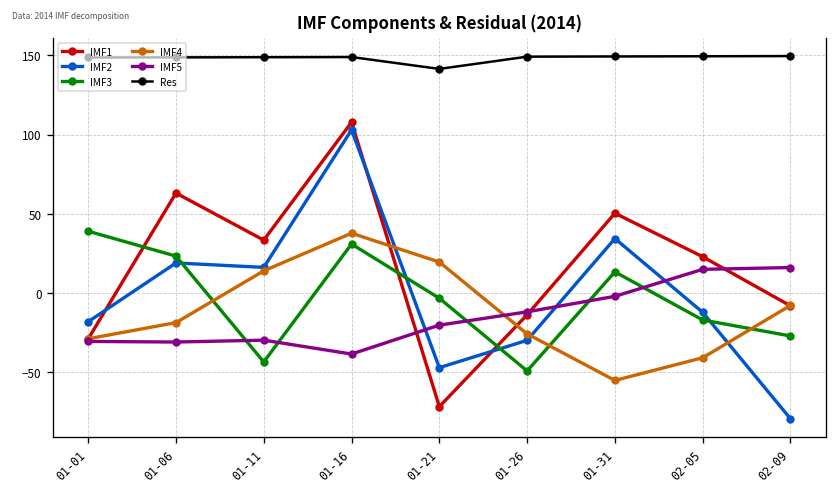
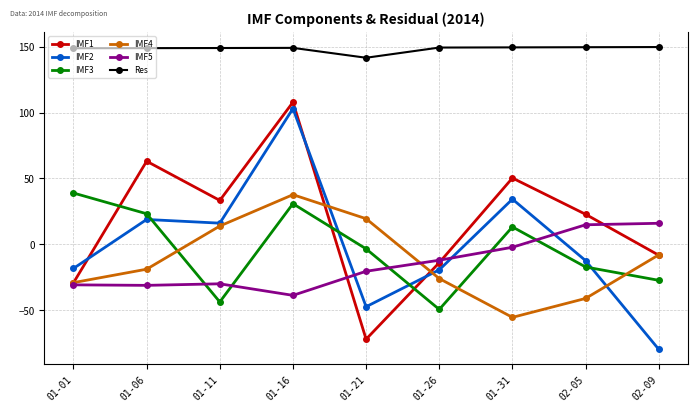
IMF2, 01-26: -30 -> -19
